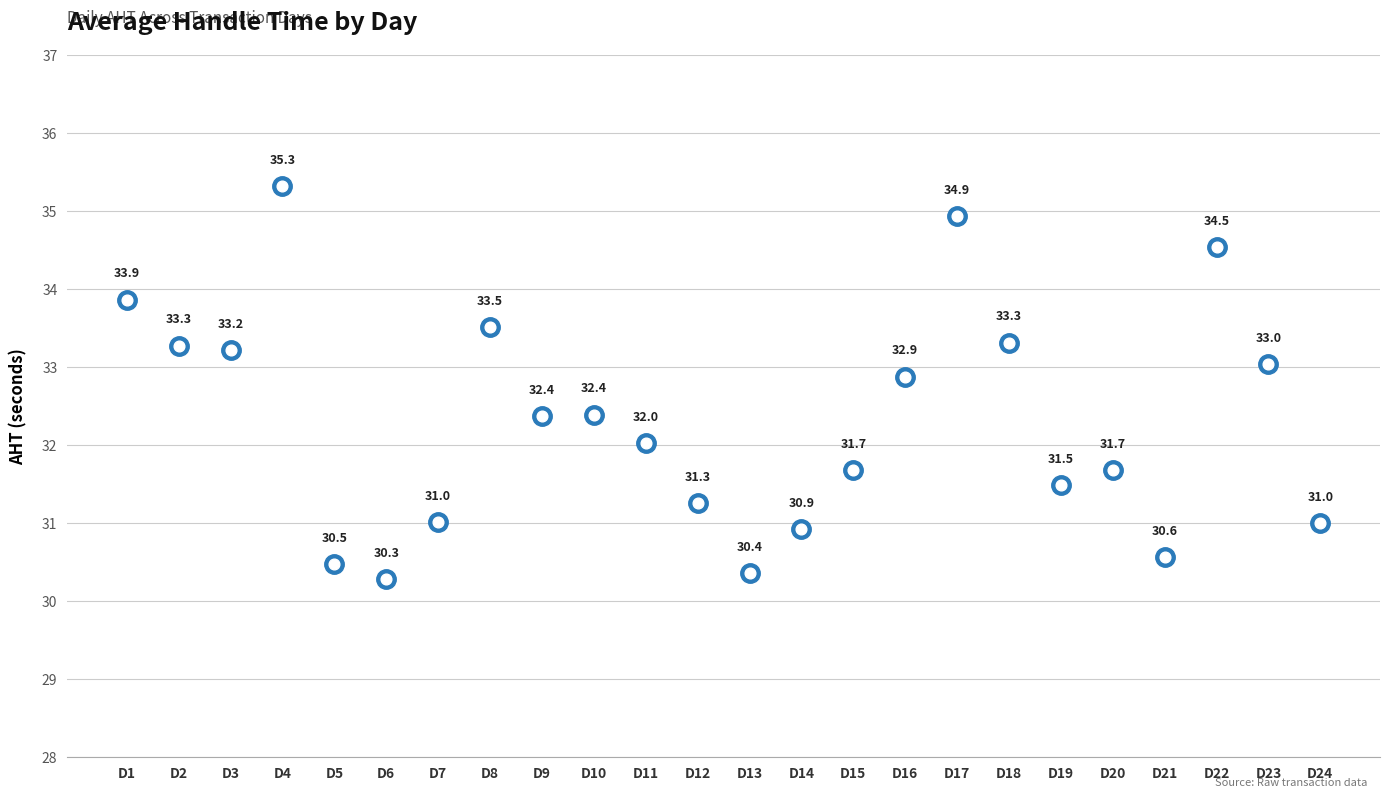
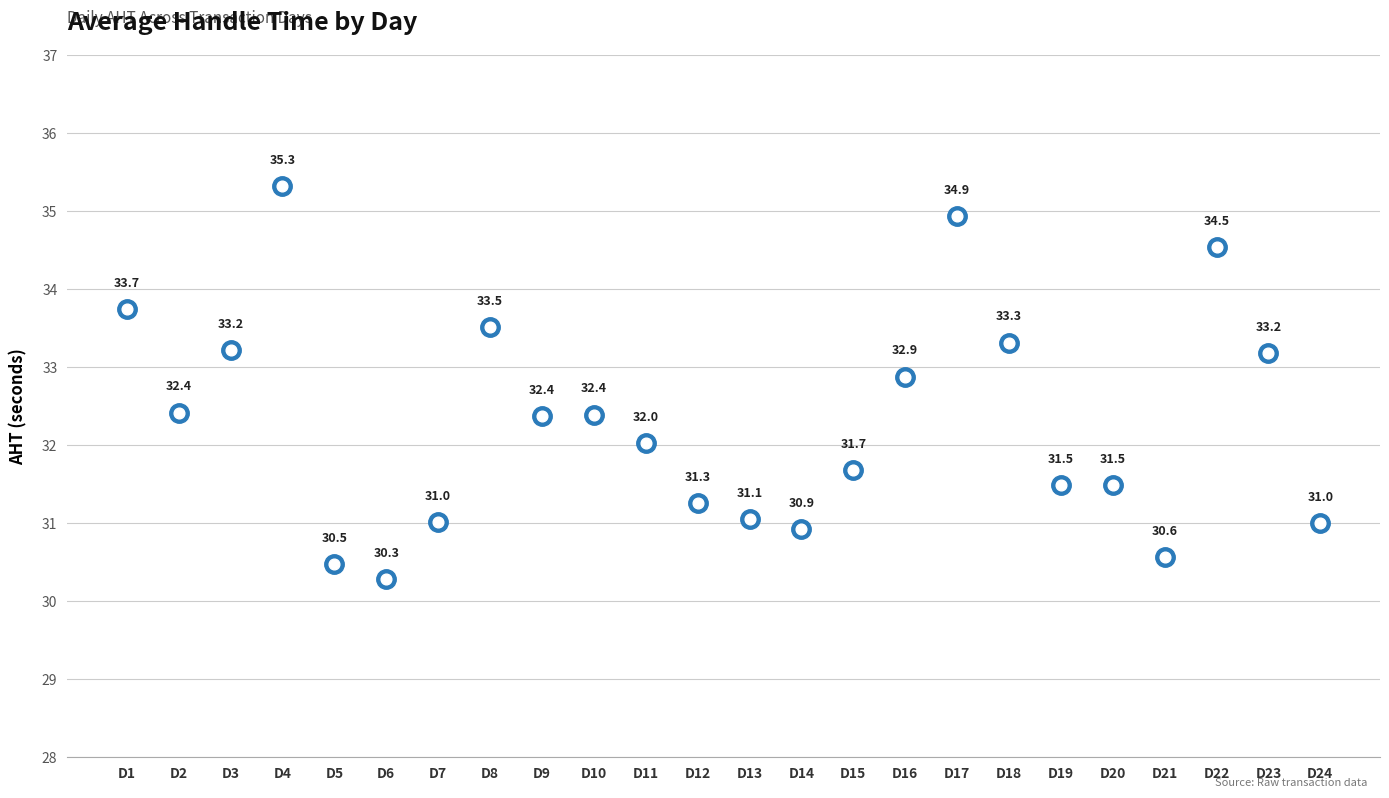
D1: 33.9 -> 33.7
D2: 33.3 -> 32.4
D13: 30.4 -> 31.1
D20: 31.7 -> 31.5
D23: 33.0 -> 33.2
